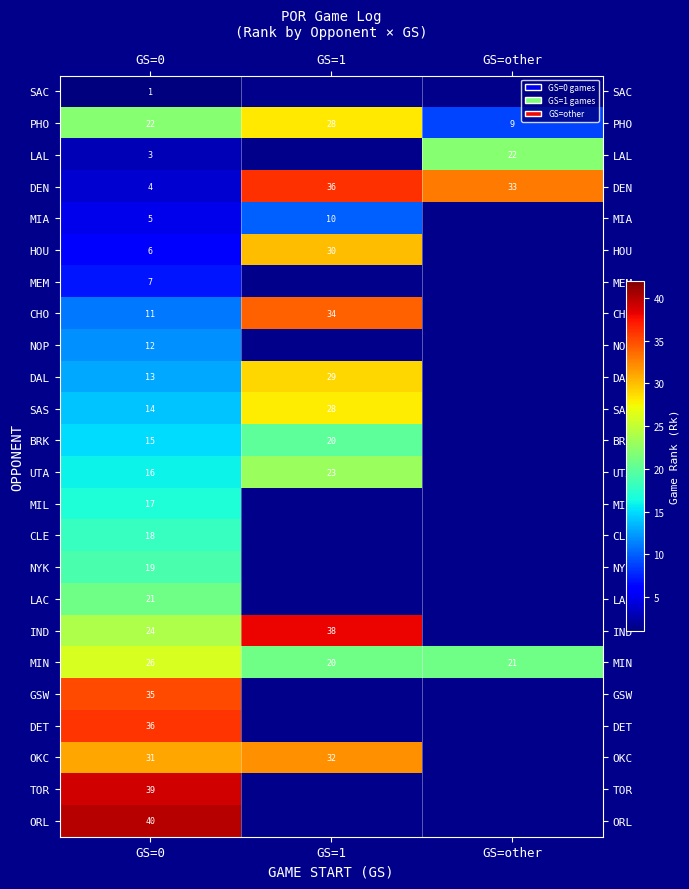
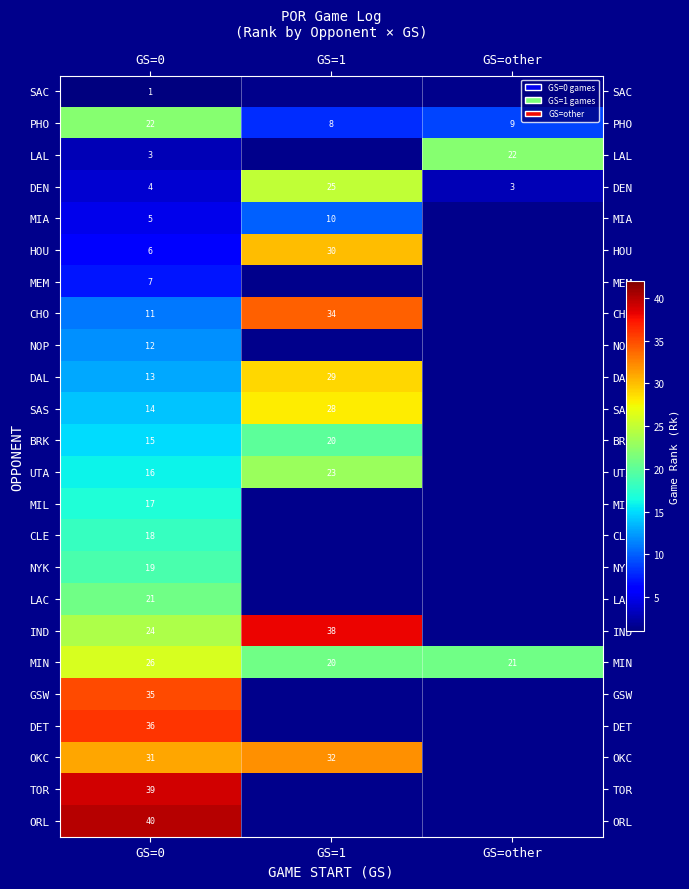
PHO, GS=1: 28 -> 8
DEN, GS=1: 36 -> 25
DEN, GS=other: 33 -> 3
